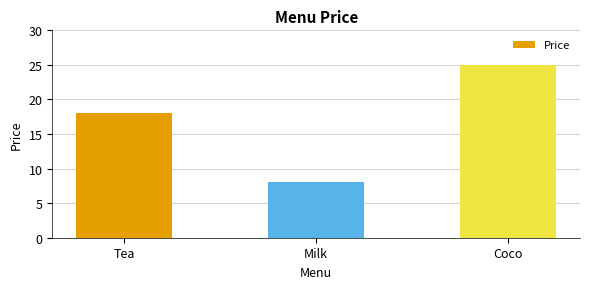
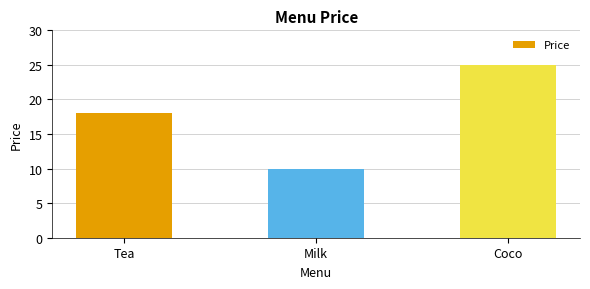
Milk: 8 -> 10
